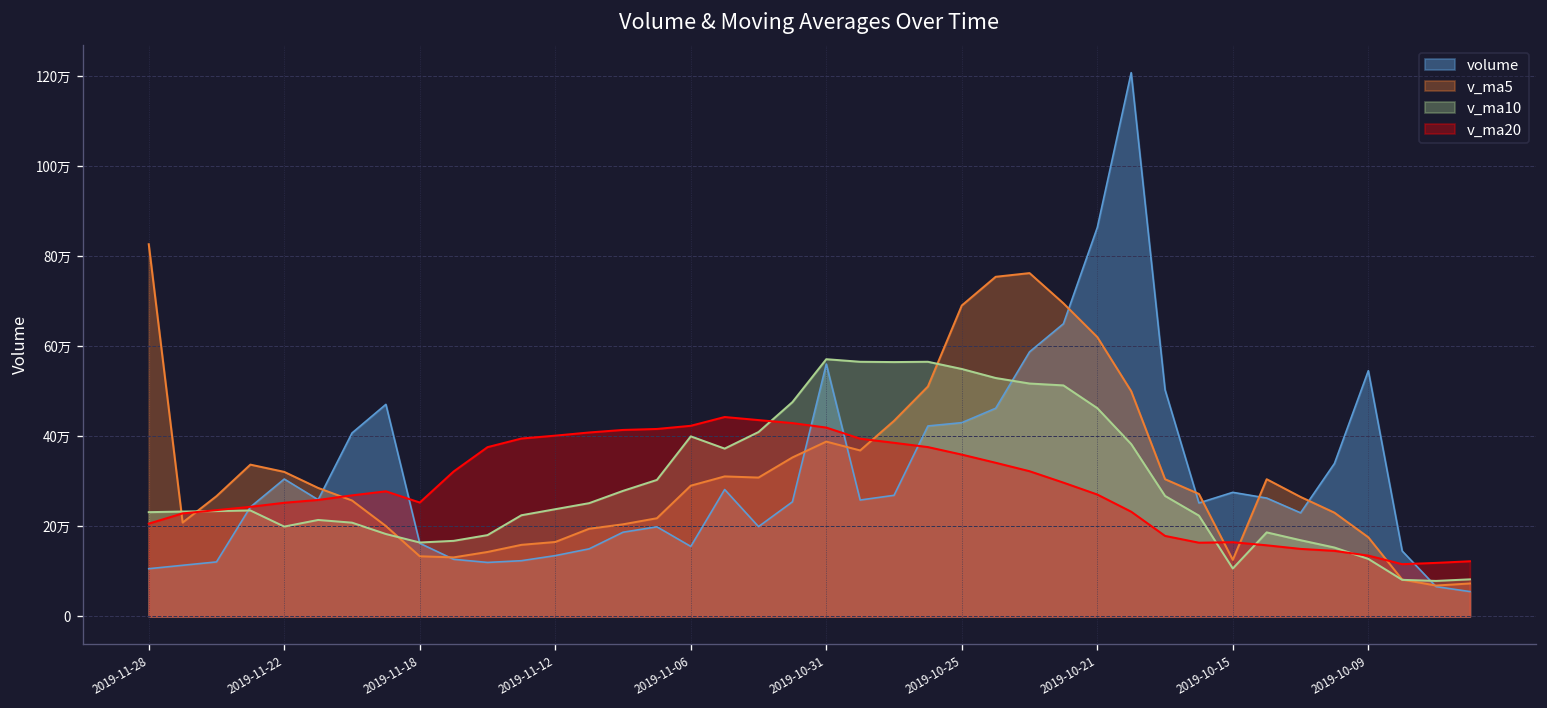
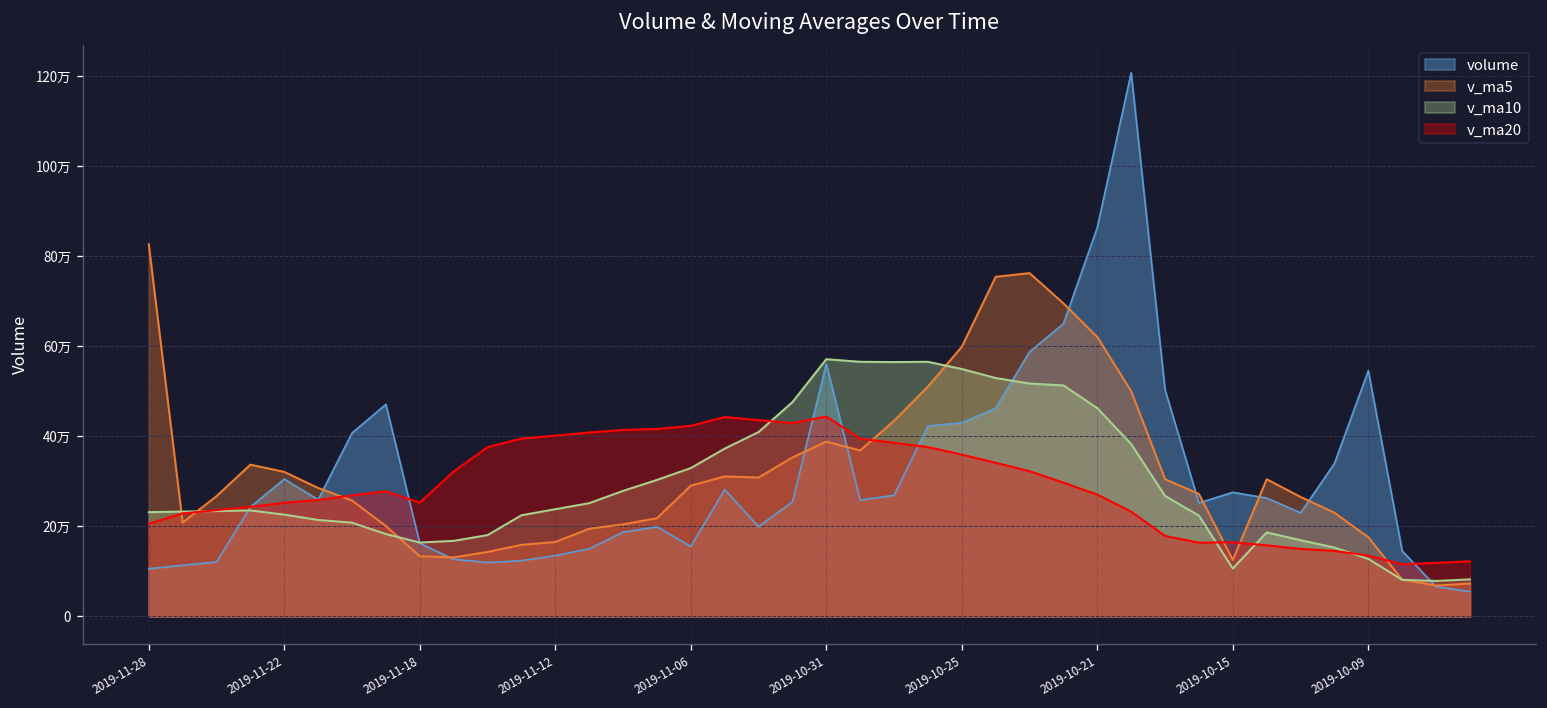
v_ma10, 2019-11-22: 20万 -> 23万
v_ma10, 2019-11-06: 40万 -> 33万
v_ma20, 2019-10-31: 42万 -> 44万
v_ma5, 2019-10-25: 69万 -> 60万
